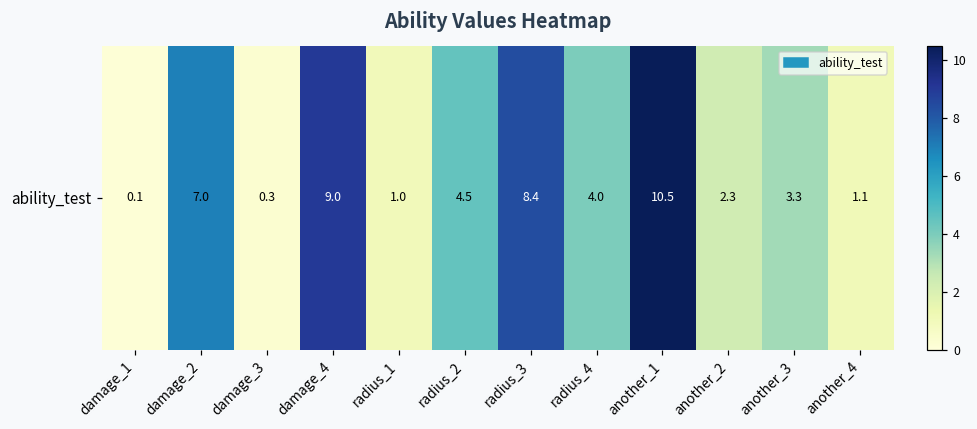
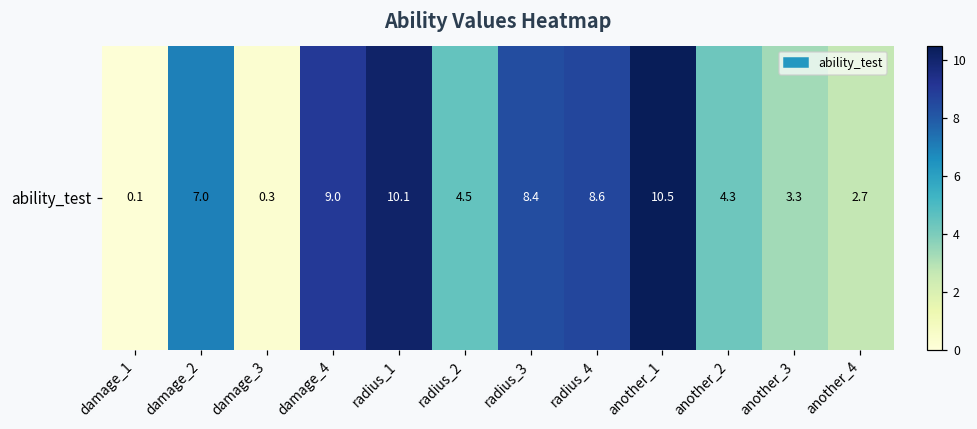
ability_test, radius_1: 1.0 -> 10.1
ability_test, radius_4: 4.0 -> 8.6
ability_test, another_2: 2.3 -> 4.3
ability_test, another_4: 1.1 -> 2.7
